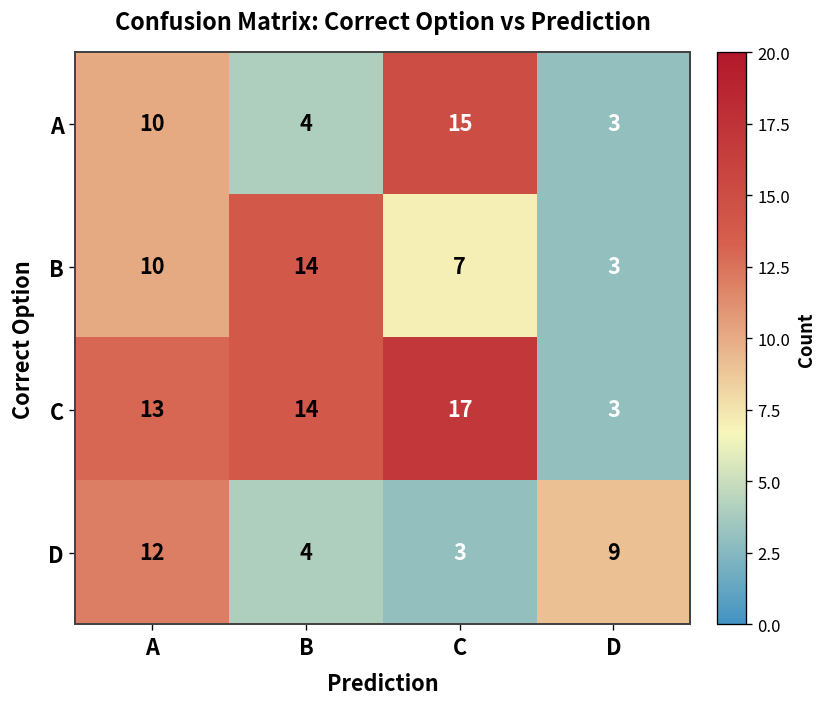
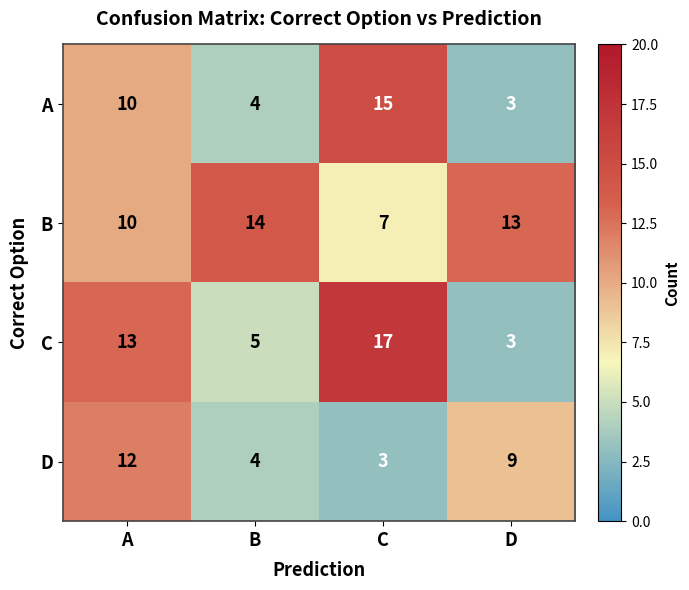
B, D: 3 -> 13
C, B: 14 -> 5
